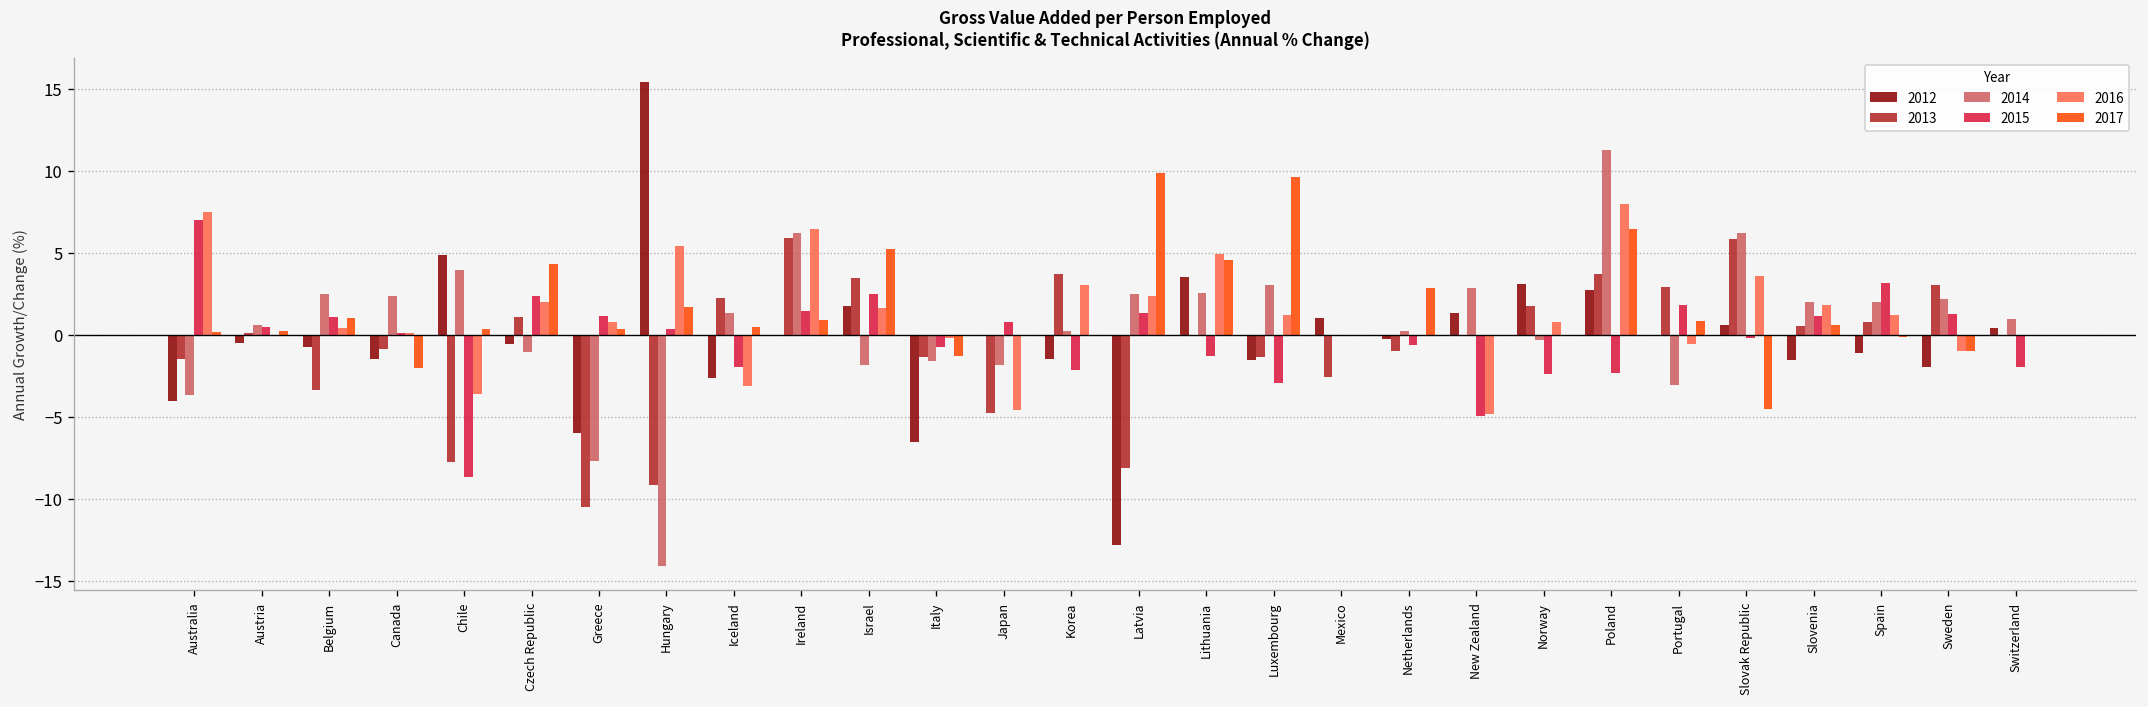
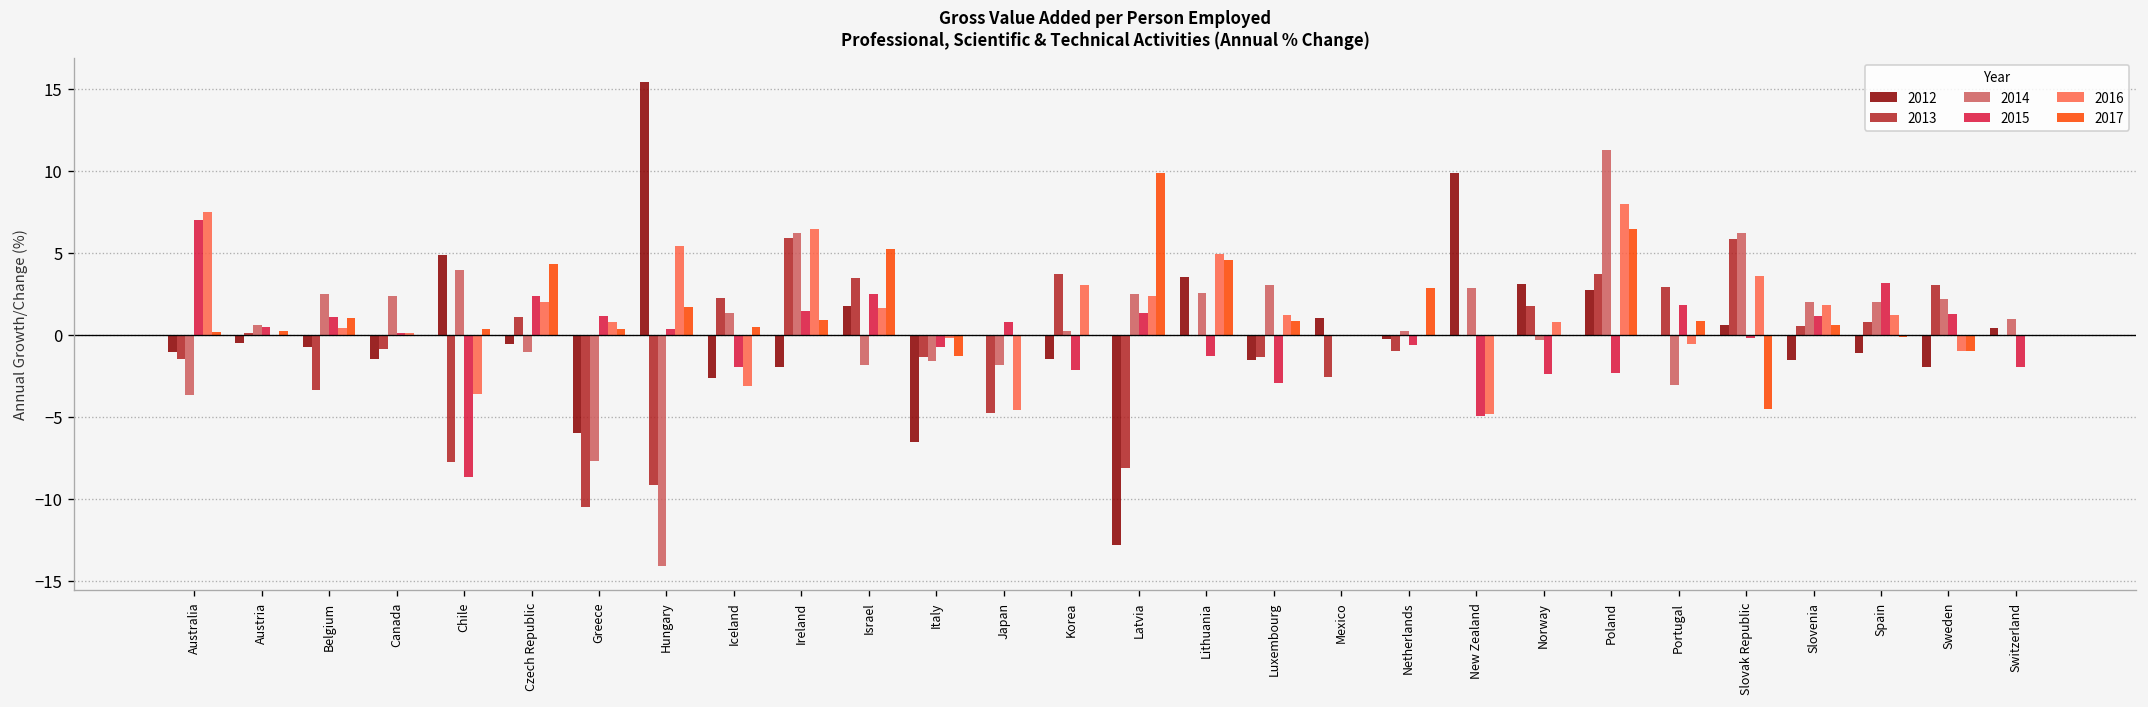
2012, Australia: -4.1 -> -1.1
2017, Canada: -2 -> 0
2012, Ireland: -0.1 -> -1.9
2017, Luxembourg: 9.6 -> 0.8
2012, New Zealand: 1.3 -> 9.9
